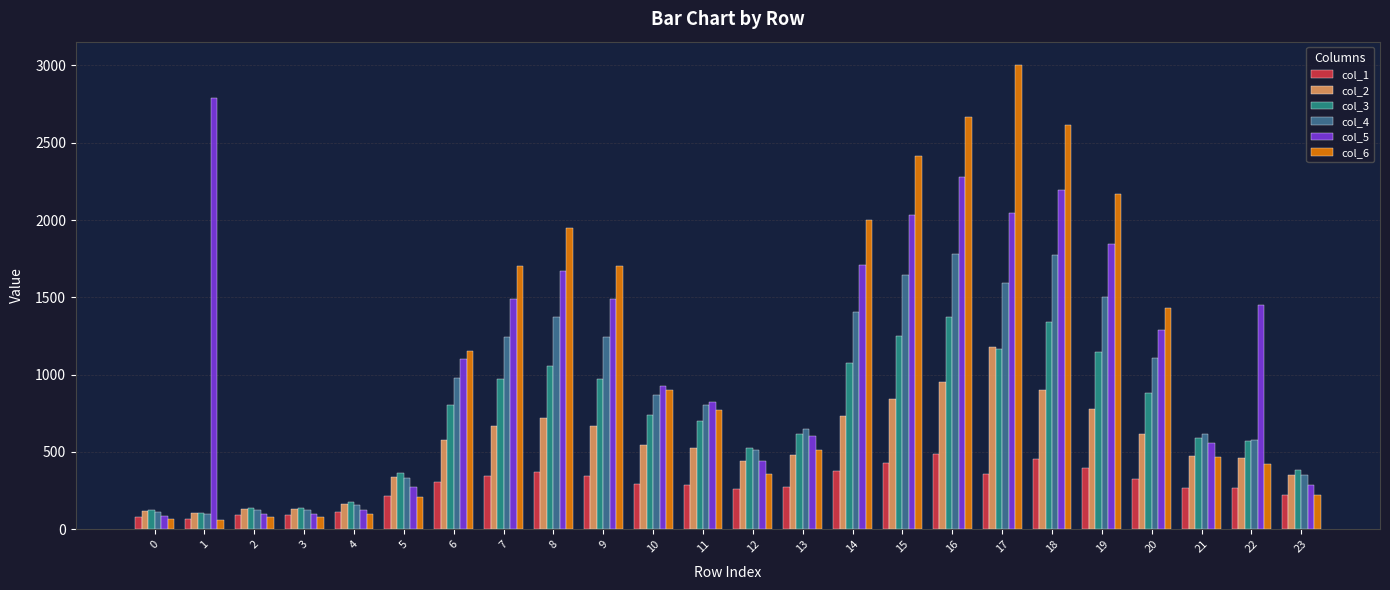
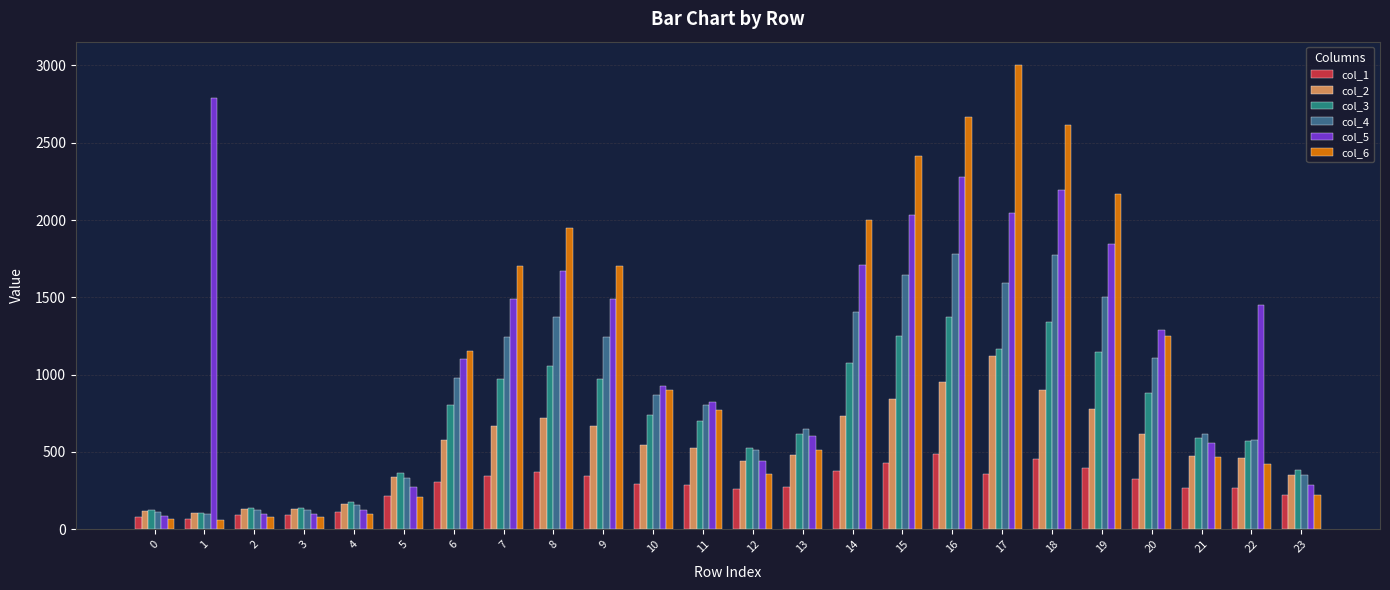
col_2, 17: 1180 -> 1120
col_6, 20: 1430 -> 1250
